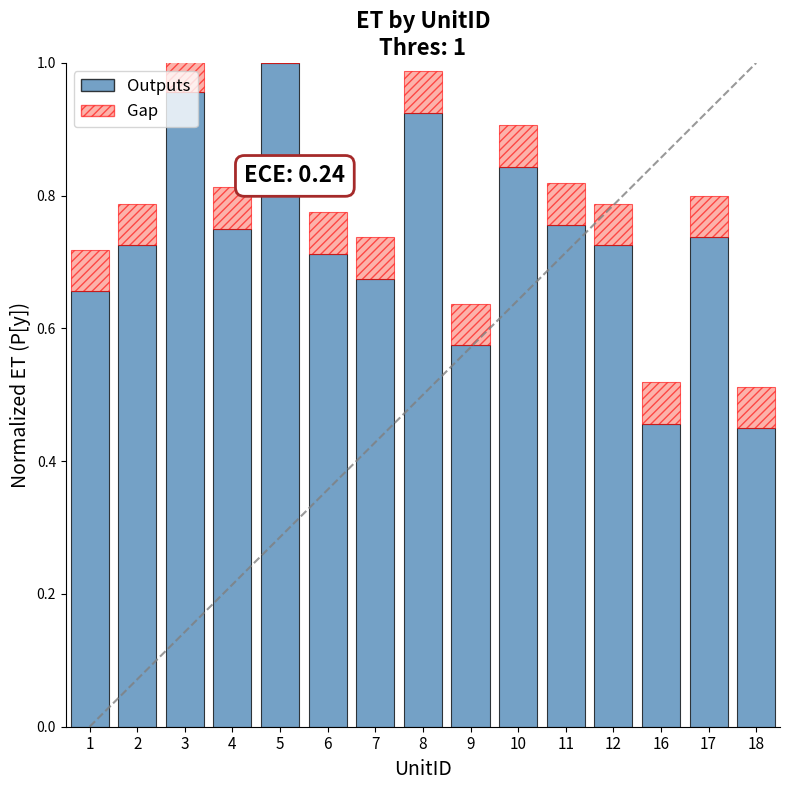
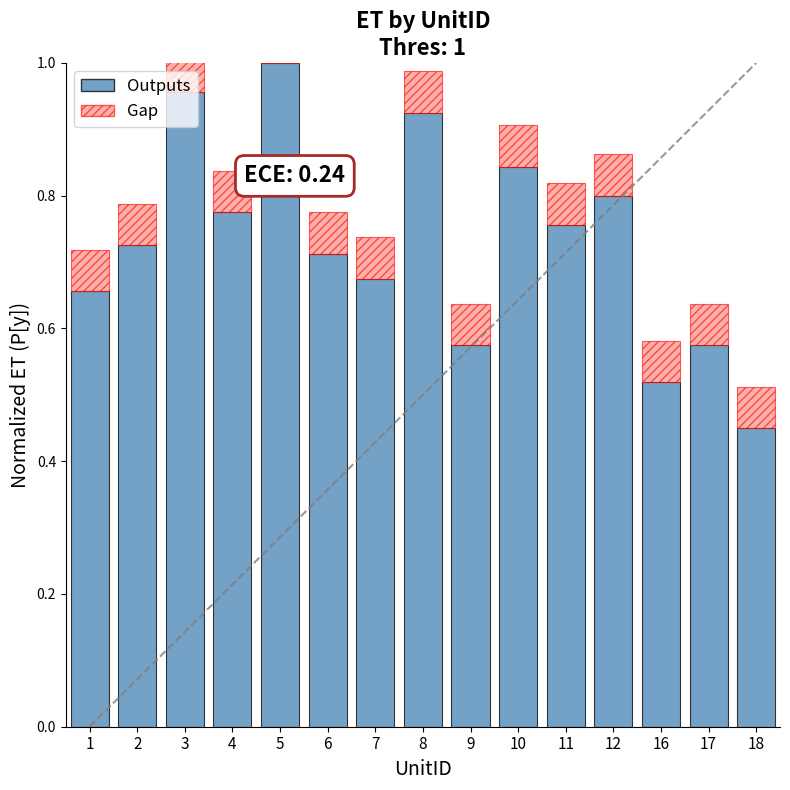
Outputs, 4: 0.75 -> 0.78
Outputs, 12: 0.73 -> 0.80
Outputs, 16: 0.46 -> 0.52
Outputs, 17: 0.74 -> 0.58
